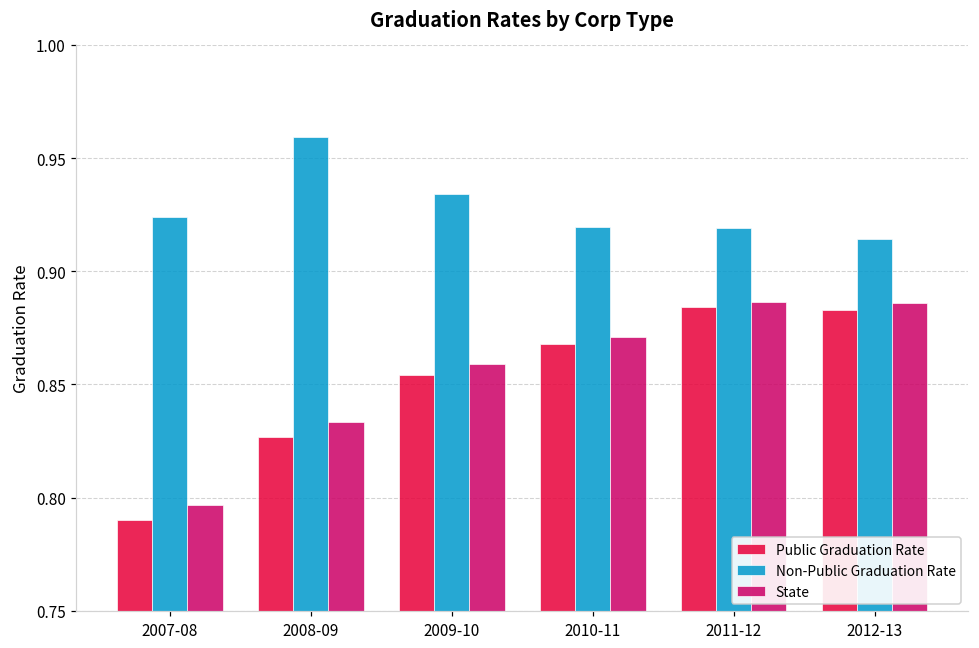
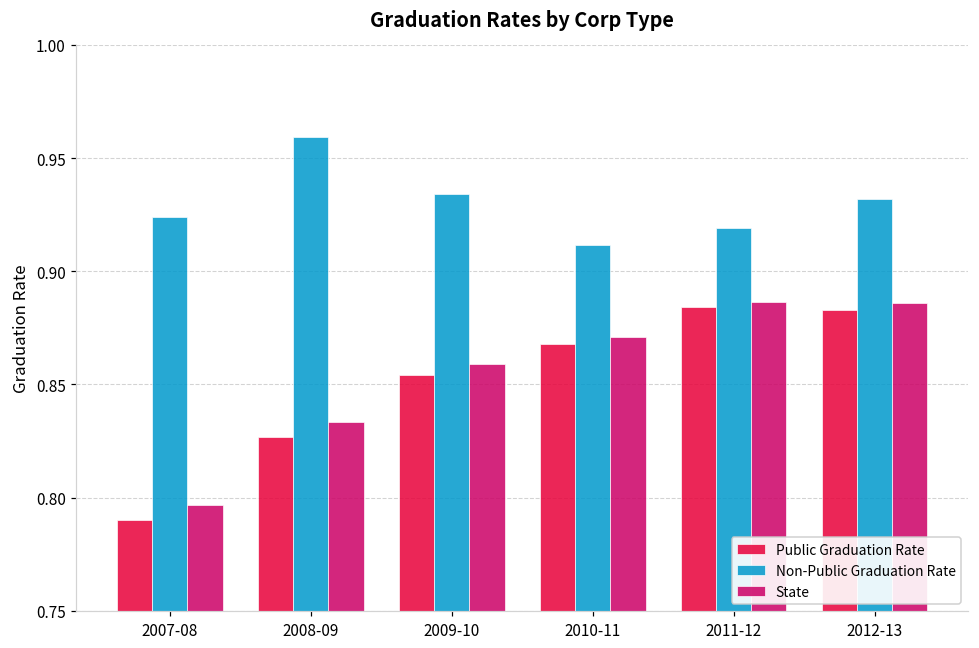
Non-Public Graduation Rate, 2010-11: 0.920 -> 0.912
Non-Public Graduation Rate, 2012-13: 0.914 -> 0.932
